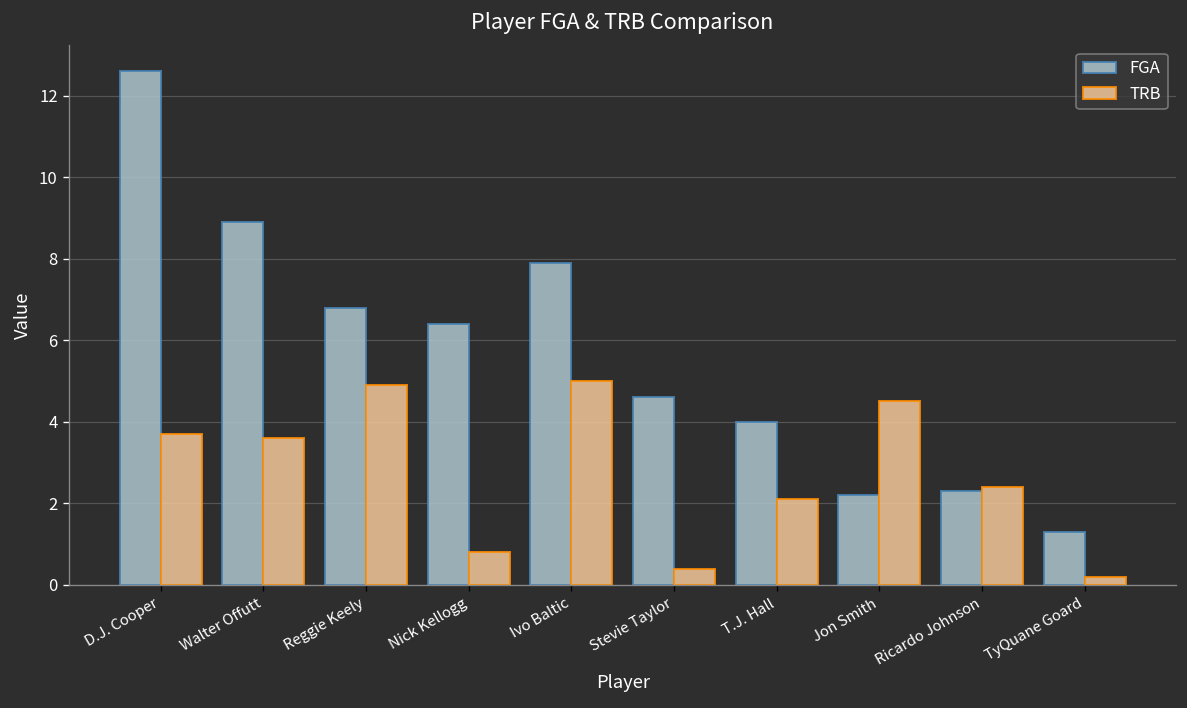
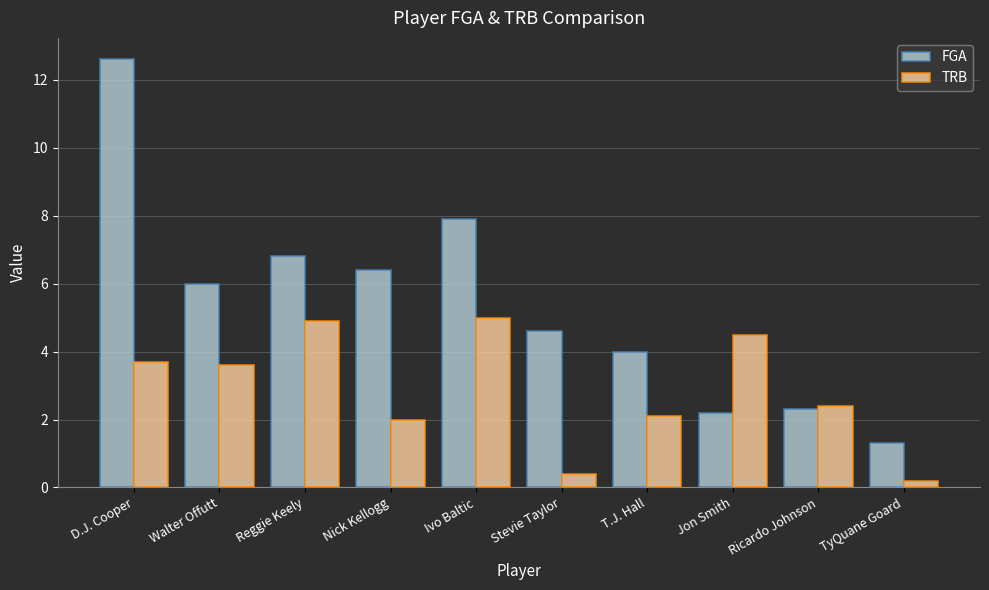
FGA, Walter Offutt: 8.9 -> 6.0
TRB, Nick Kellogg: 0.8 -> 2.0
